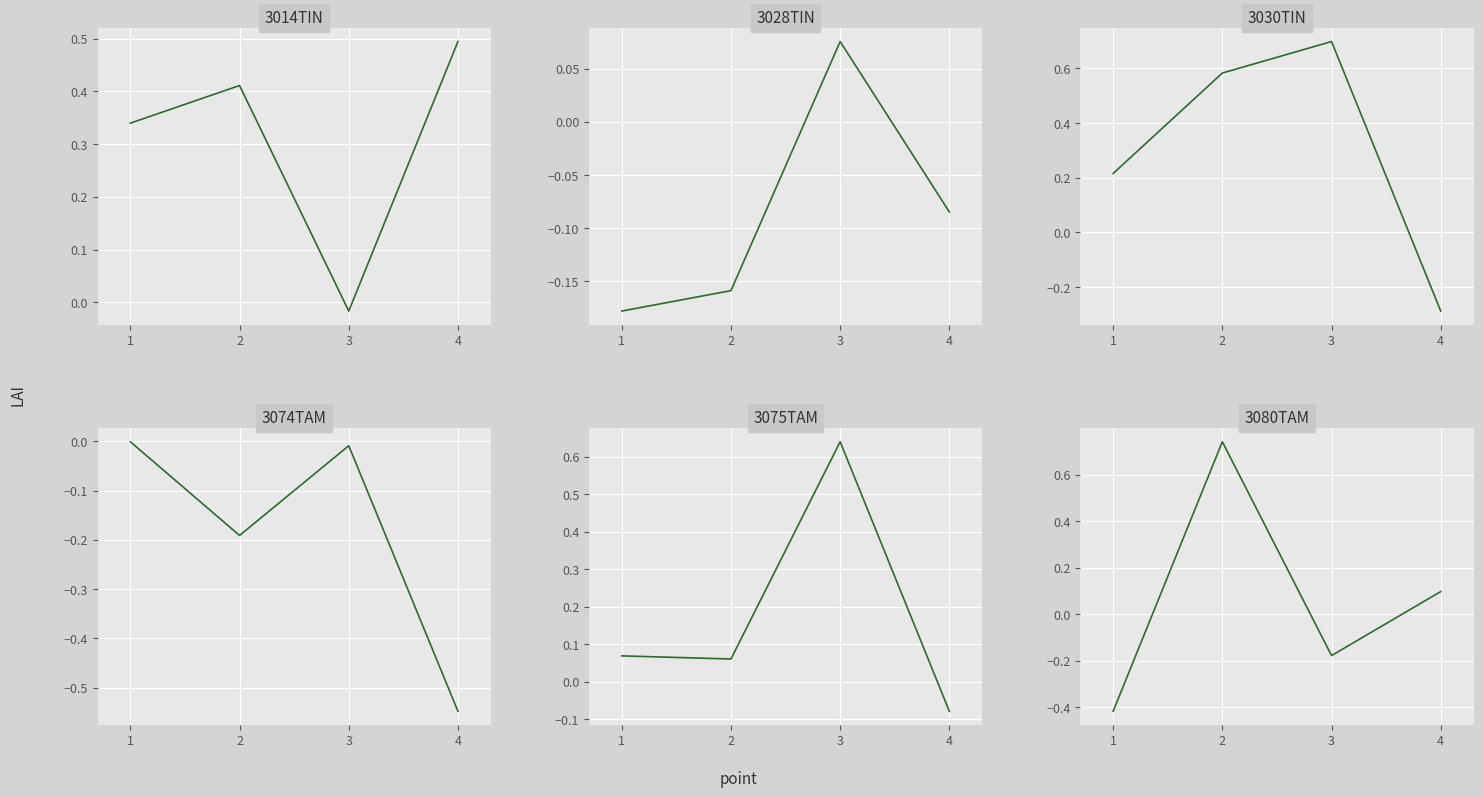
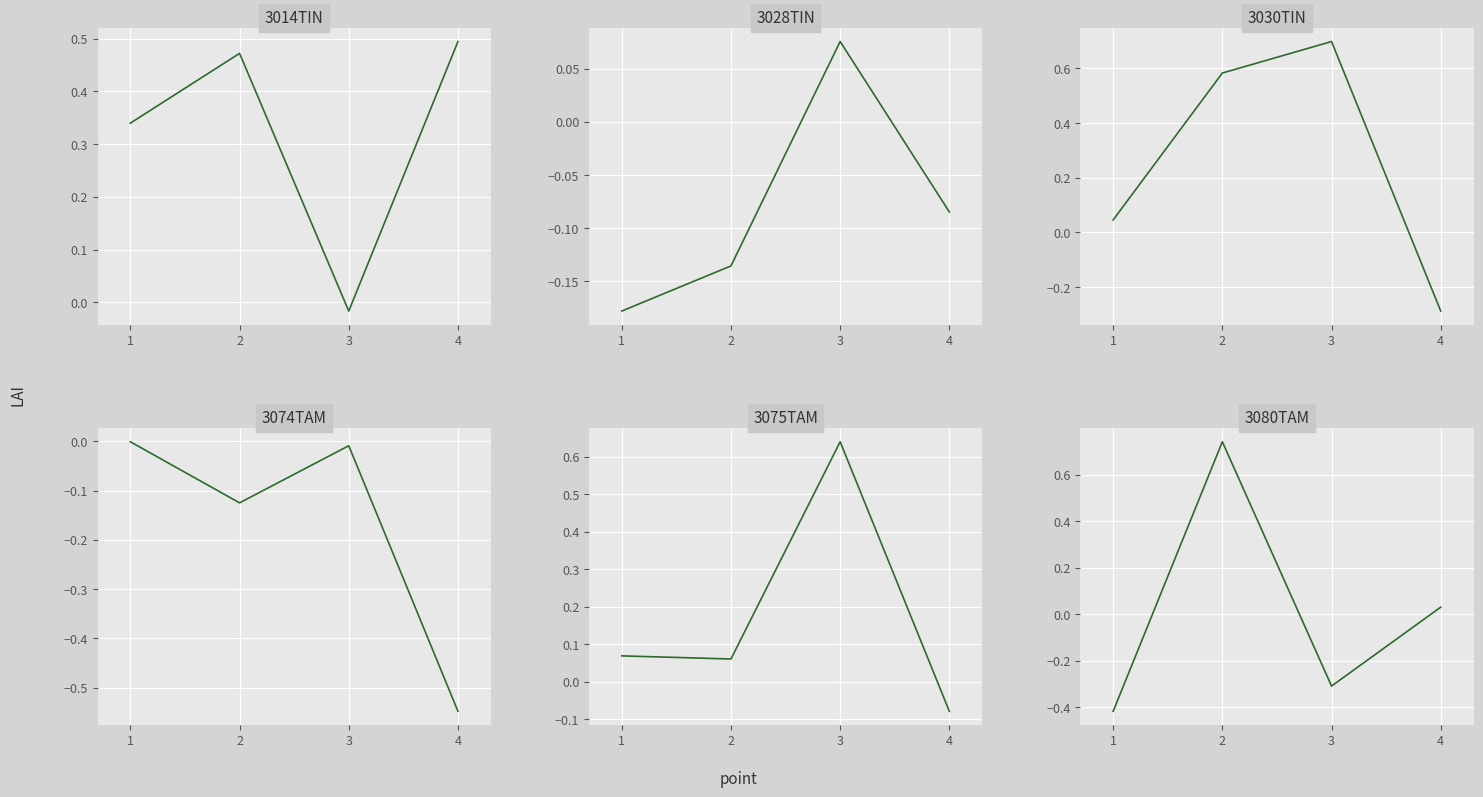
3014TIN, 2: 0.41 -> 0.47
3028TIN, 2: -0.159 -> -0.135
3030TIN, 1: 0.22 -> 0.05
3074TAM, 2: -0.19 -> -0.12
3080TAM, 3: -0.18 -> -0.31
3080TAM, 4: 0.10 -> 0.03
